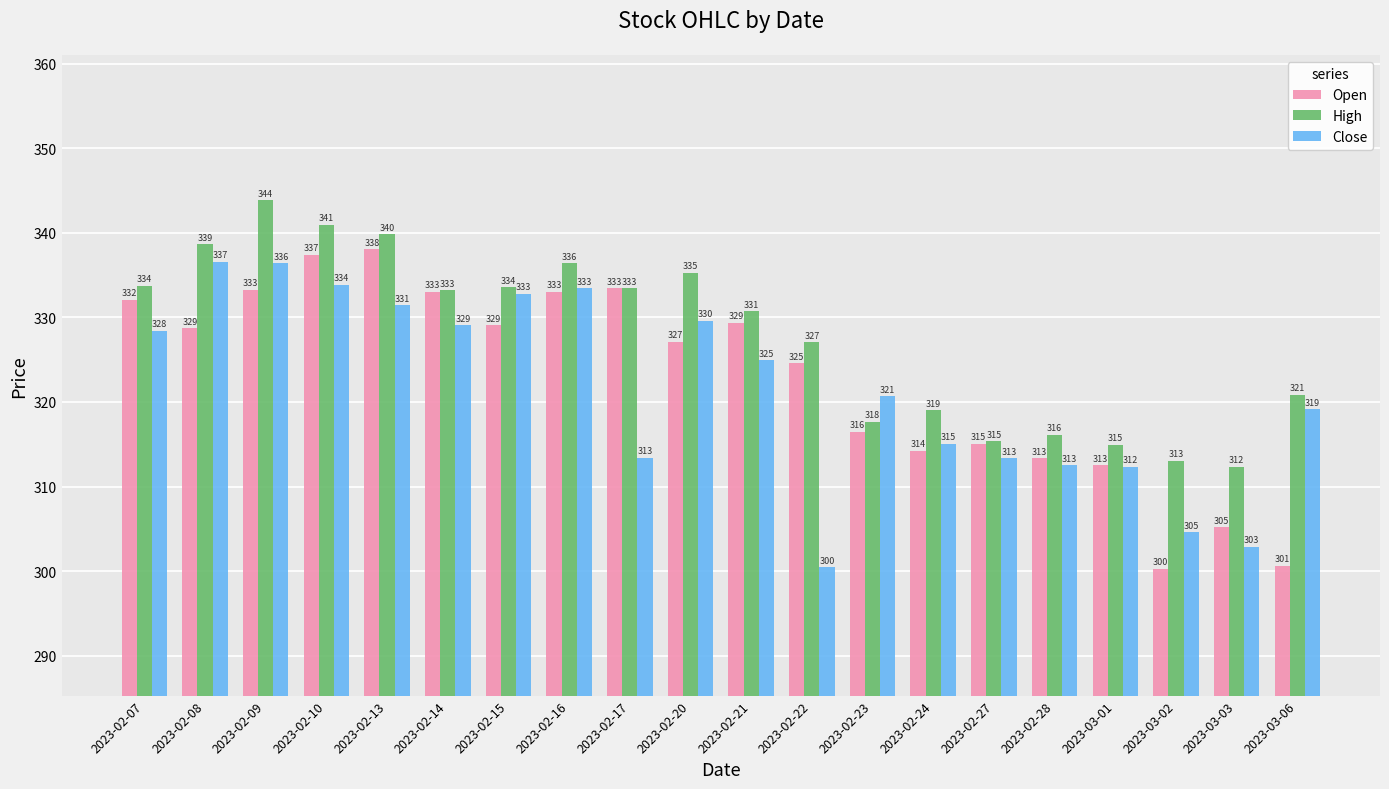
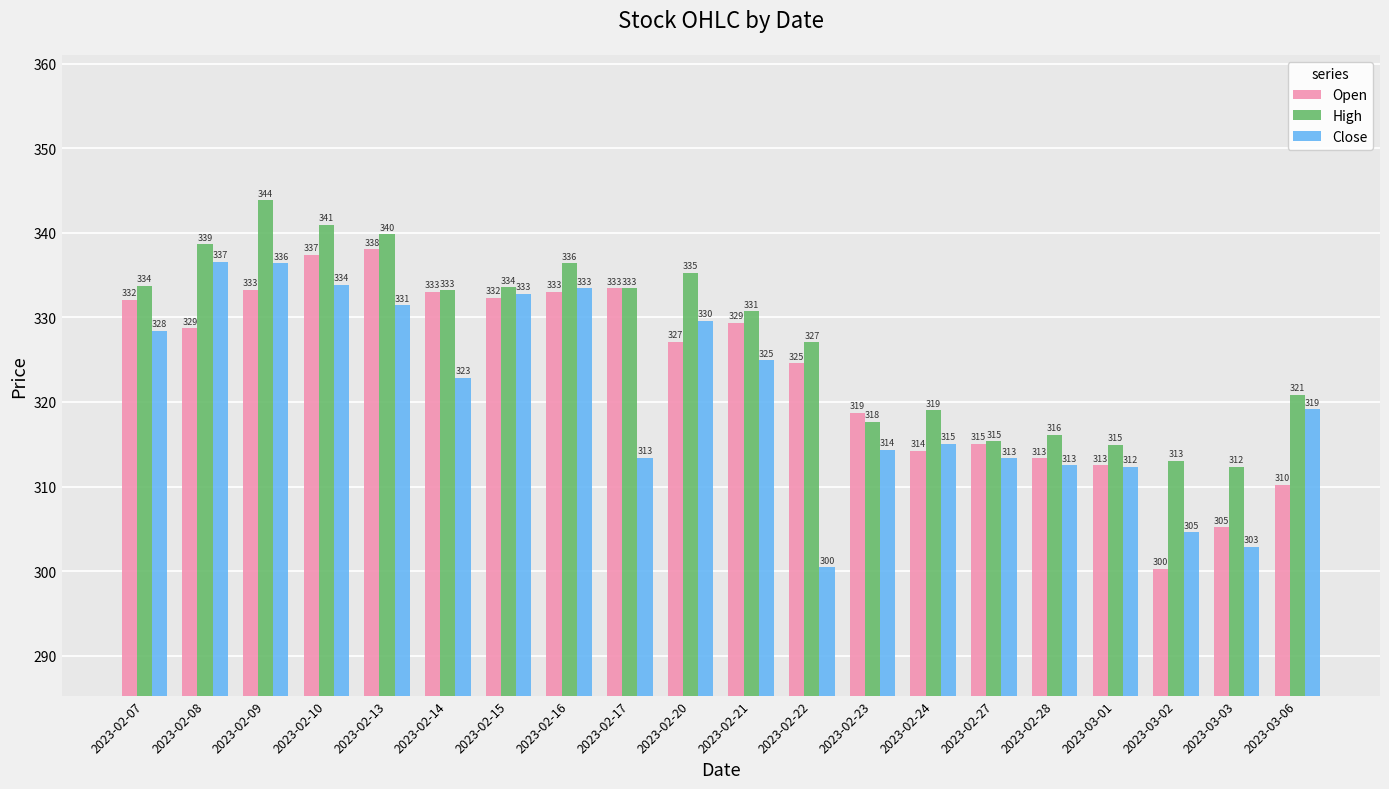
Close, 2023-02-14: 329 -> 323
Open, 2023-02-15: 329 -> 332
Open, 2023-02-23: 316 -> 319
Close, 2023-02-23: 321 -> 314
Open, 2023-03-06: 301 -> 310
